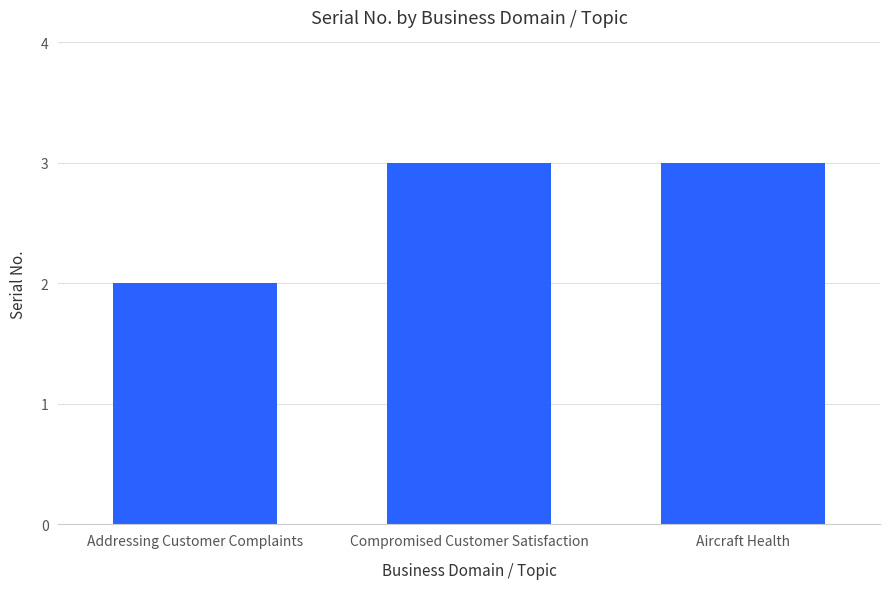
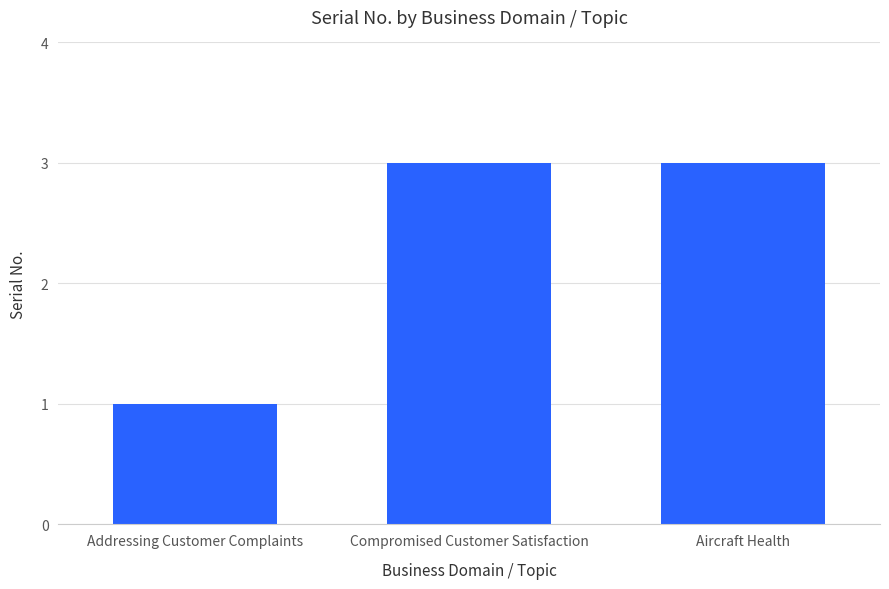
Addressing Customer Complaints: 2 -> 1
